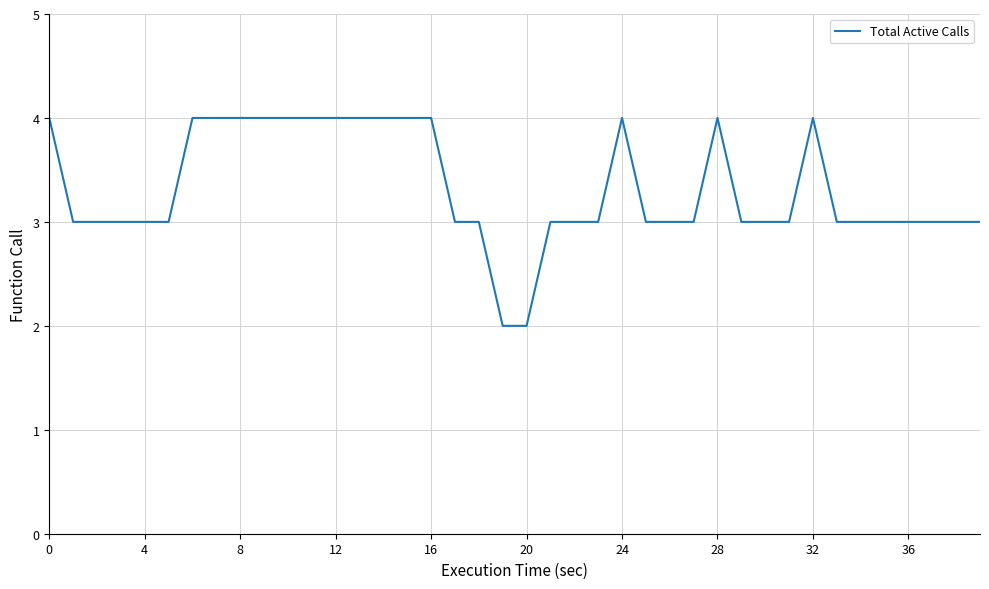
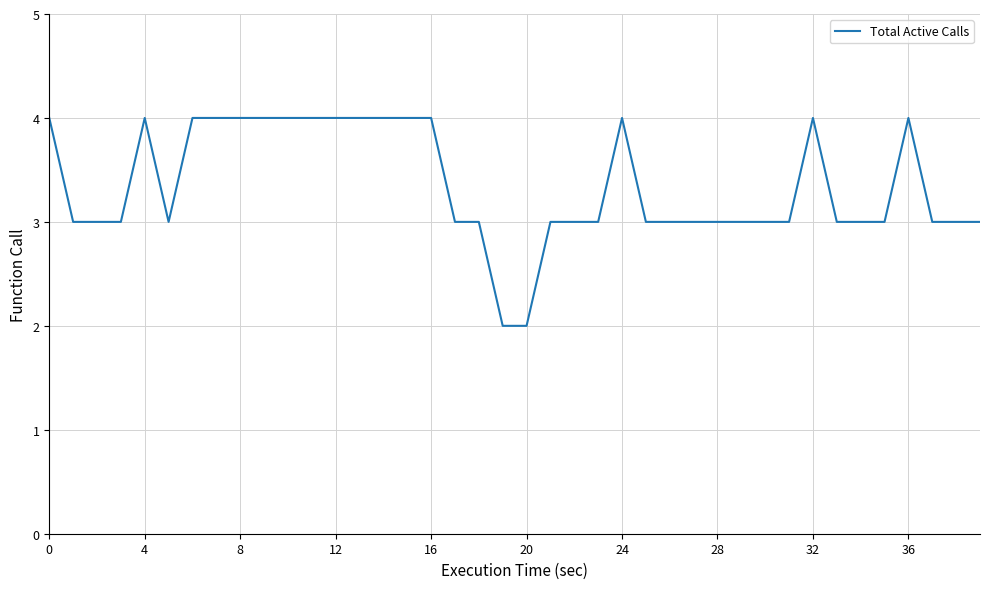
4: 3 -> 4
28: 4 -> 3
36: 3 -> 4
